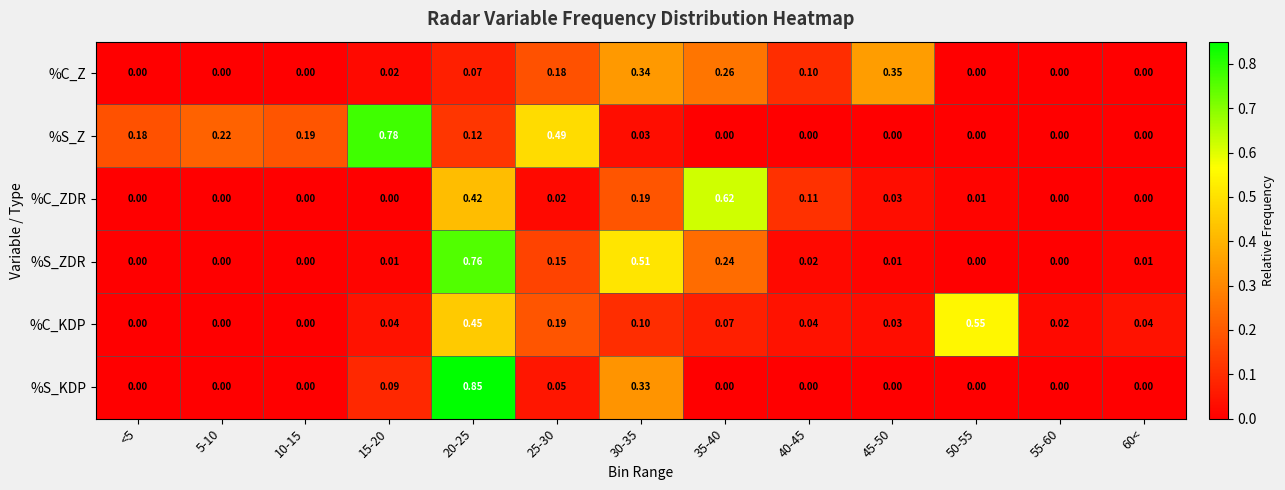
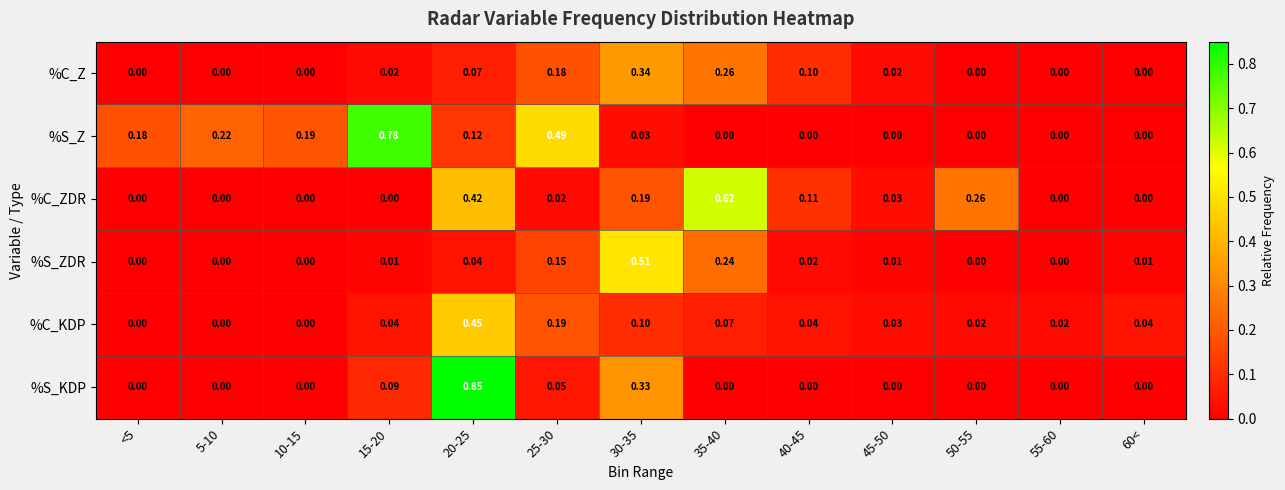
%C_Z, 45-50: 0.35 -> 0.02
%C_ZDR, 50-55: 0.01 -> 0.26
%S_ZDR, 20-25: 0.76 -> 0.04
%C_KDP, 50-55: 0.55 -> 0.02
